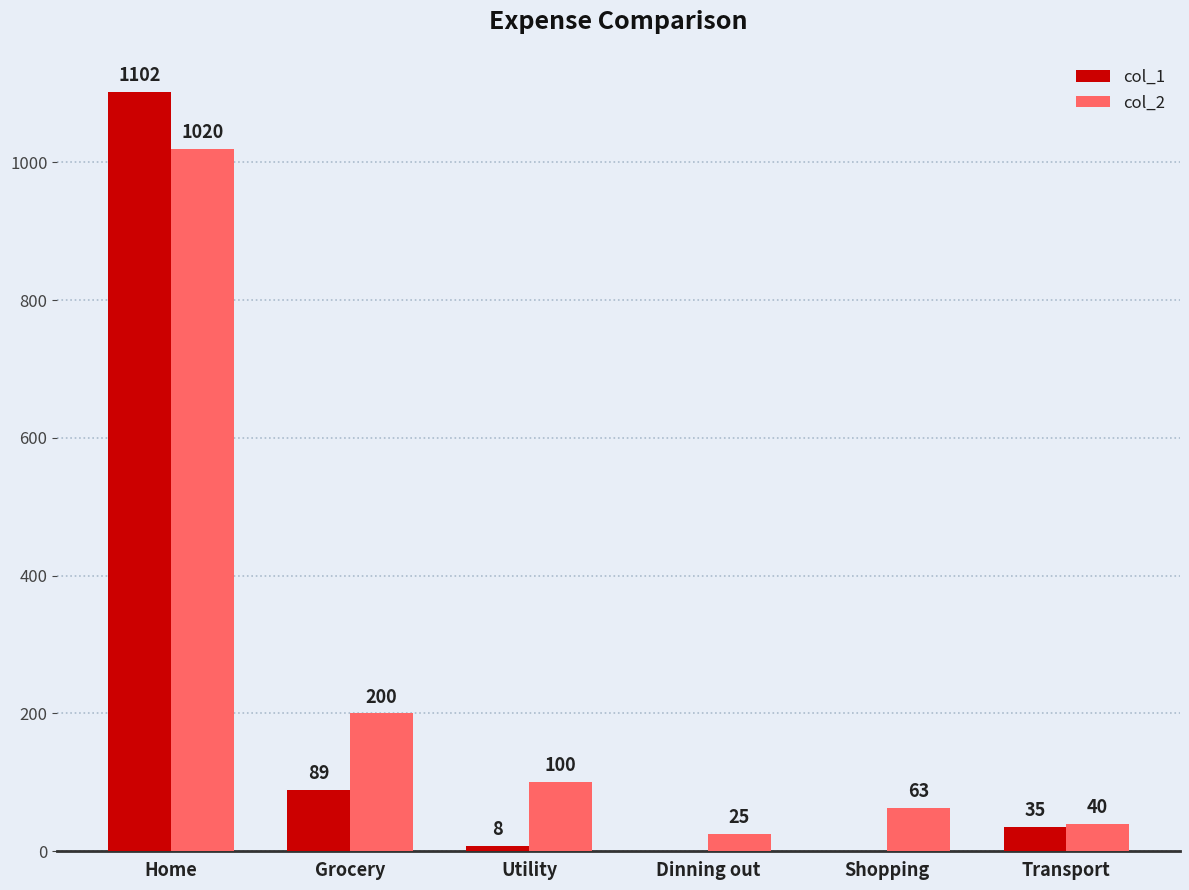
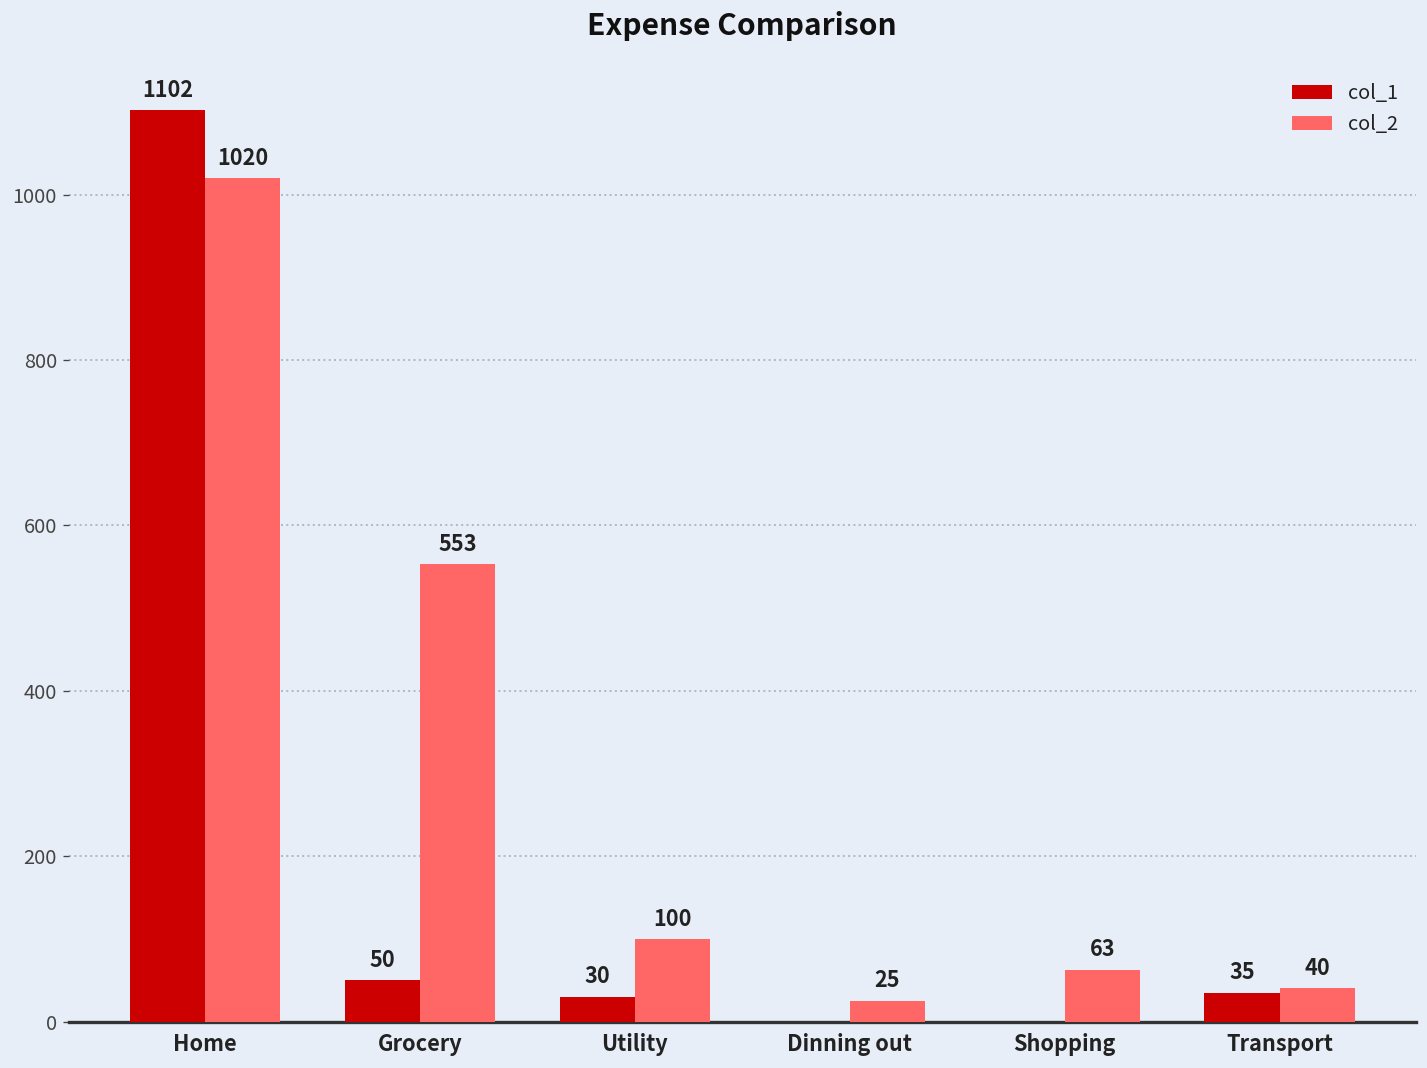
col_1, Grocery: 89 -> 50
col_2, Grocery: 200 -> 553
col_1, Utility: 8 -> 30
